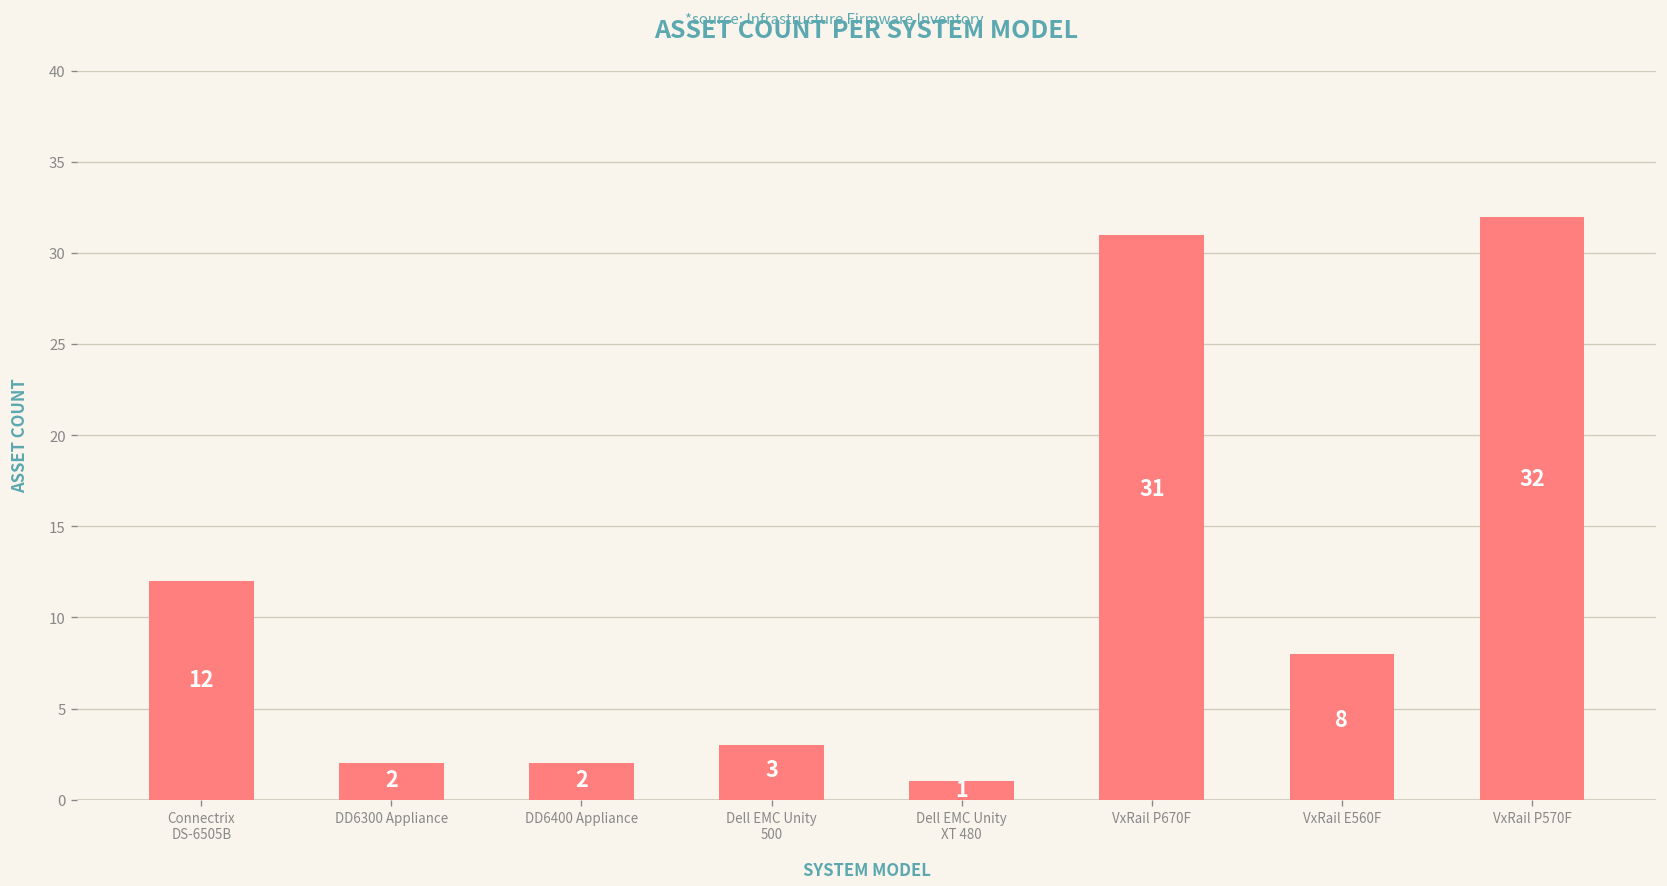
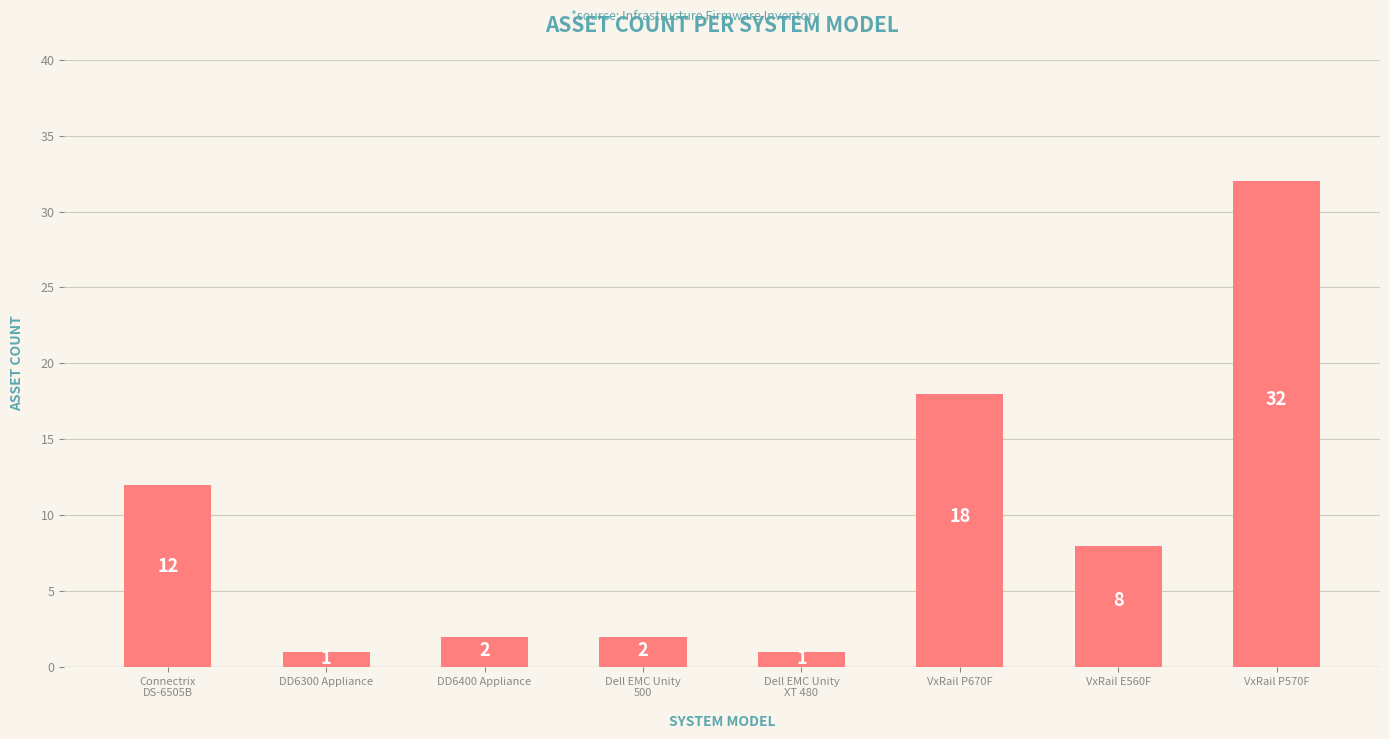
DD6300 Appliance: 2 -> 1
Dell EMC Unity 500: 3 -> 2
VxRail P670F: 31 -> 18
